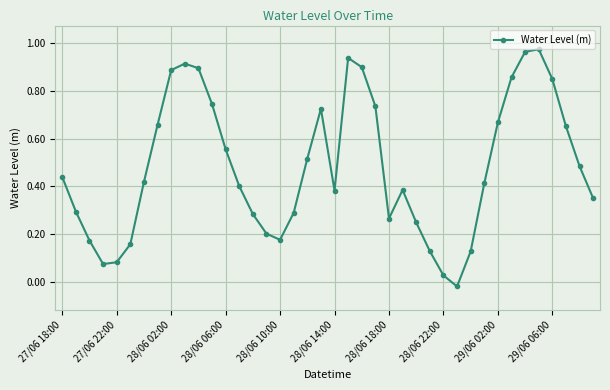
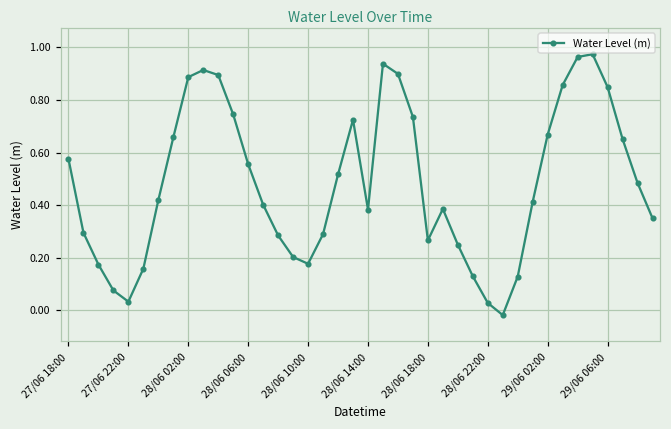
27/06 18:00: 0.44 -> 0.58
27/06 22:00: 0.08 -> 0.03
